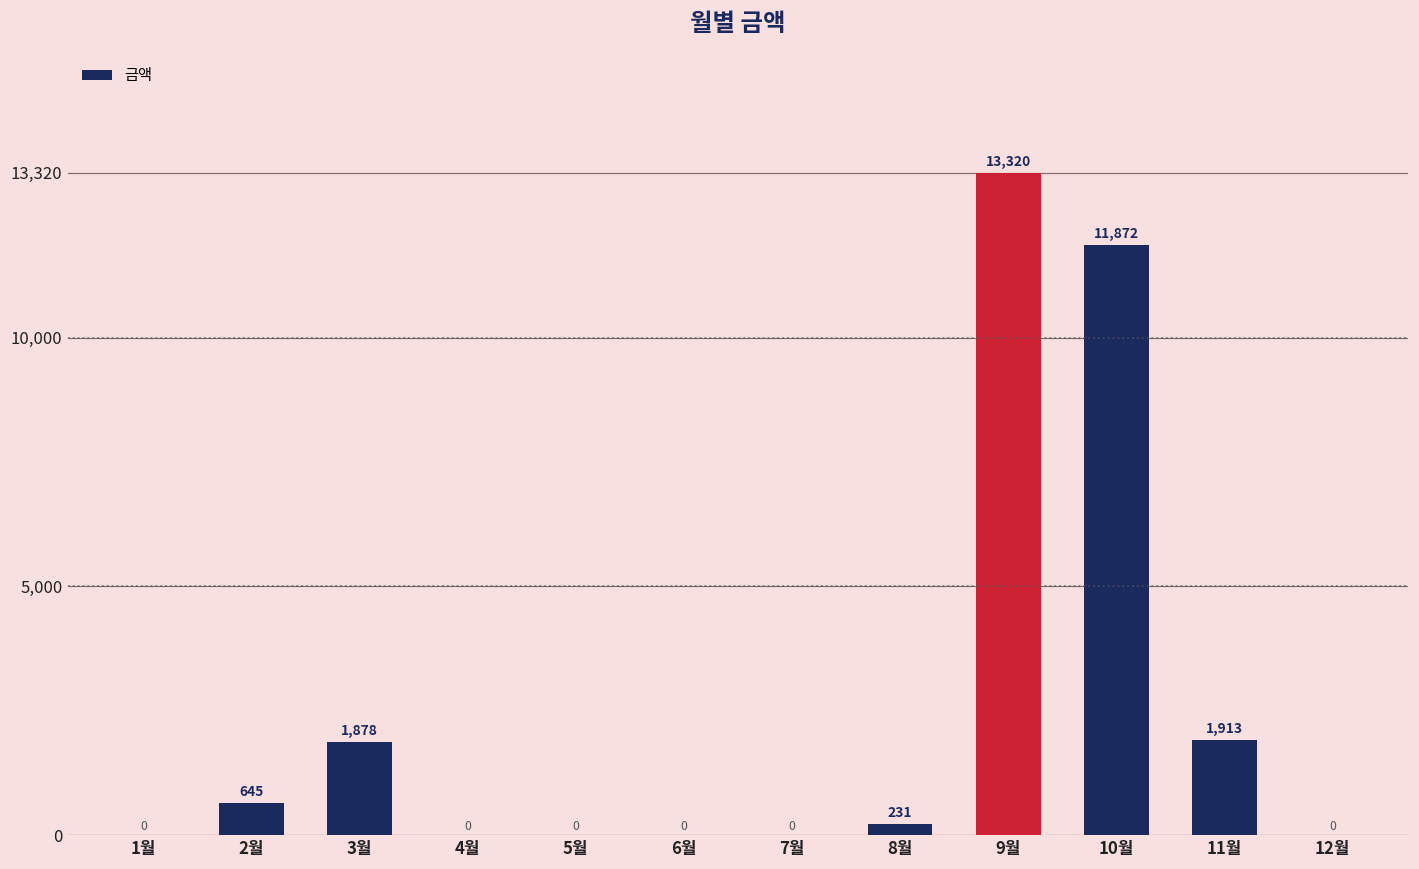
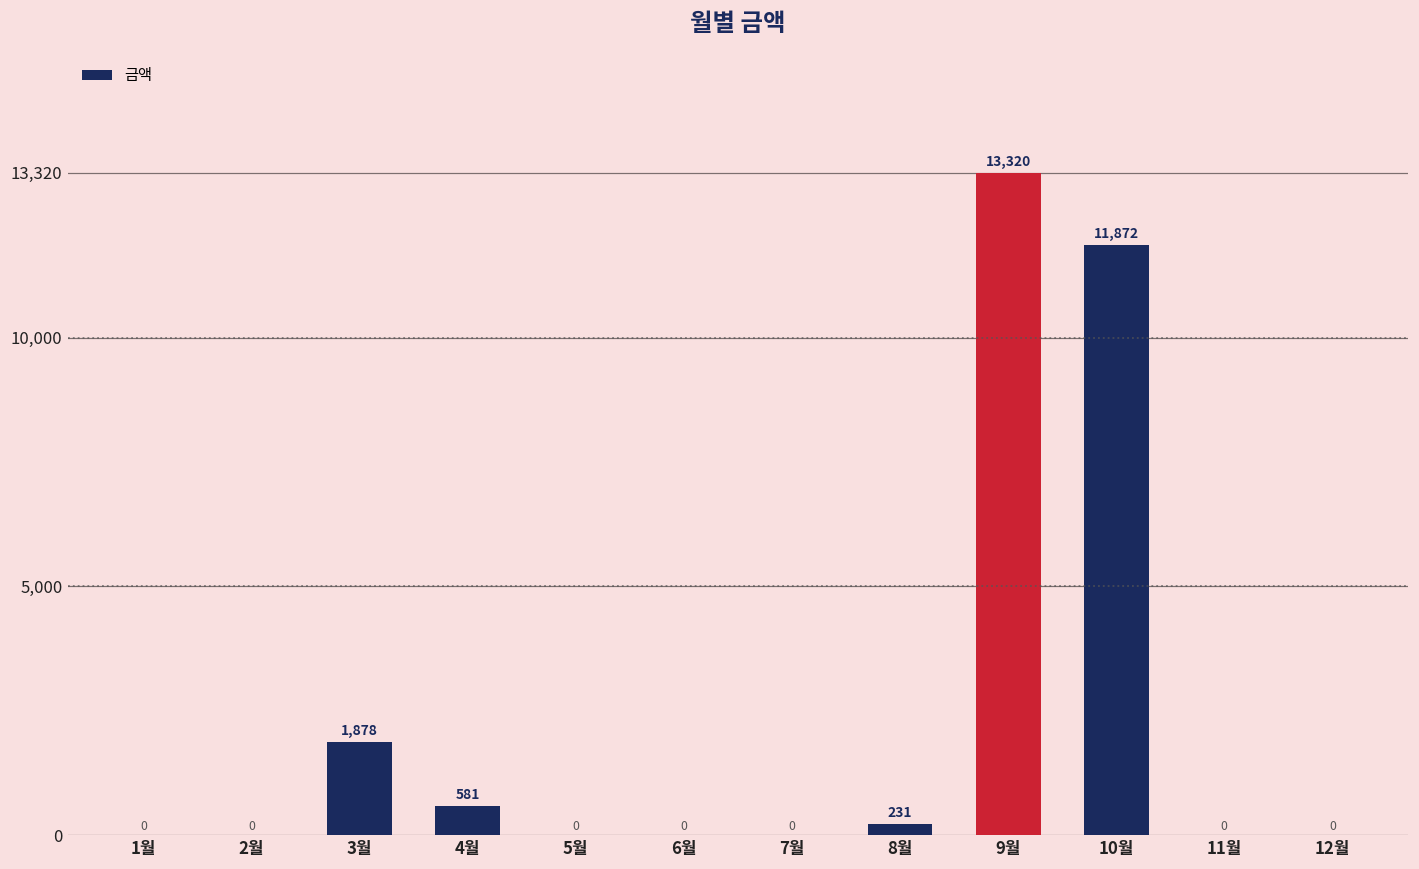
2월: 645 -> 0
4월: 0 -> 581
11월: 1,913 -> 0
